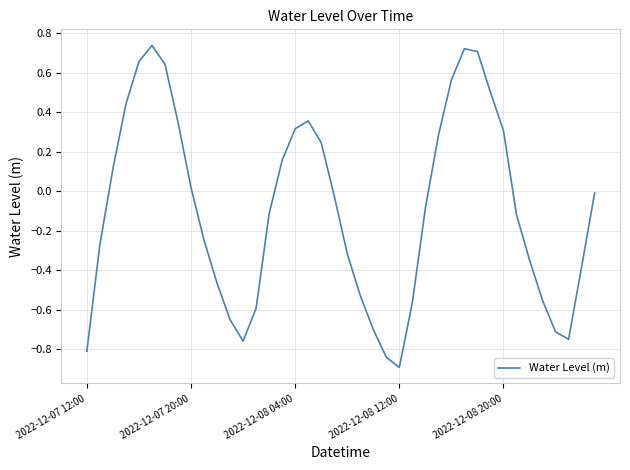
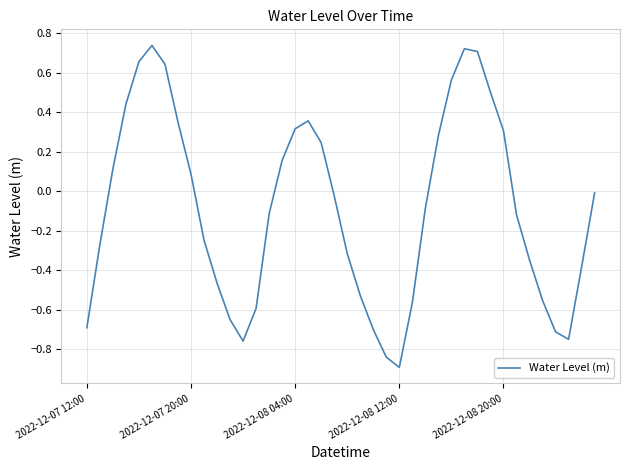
2022-12-07 12:00: -0.81 -> -0.69
2022-12-07 20:00: 0.02 -> 0.09
